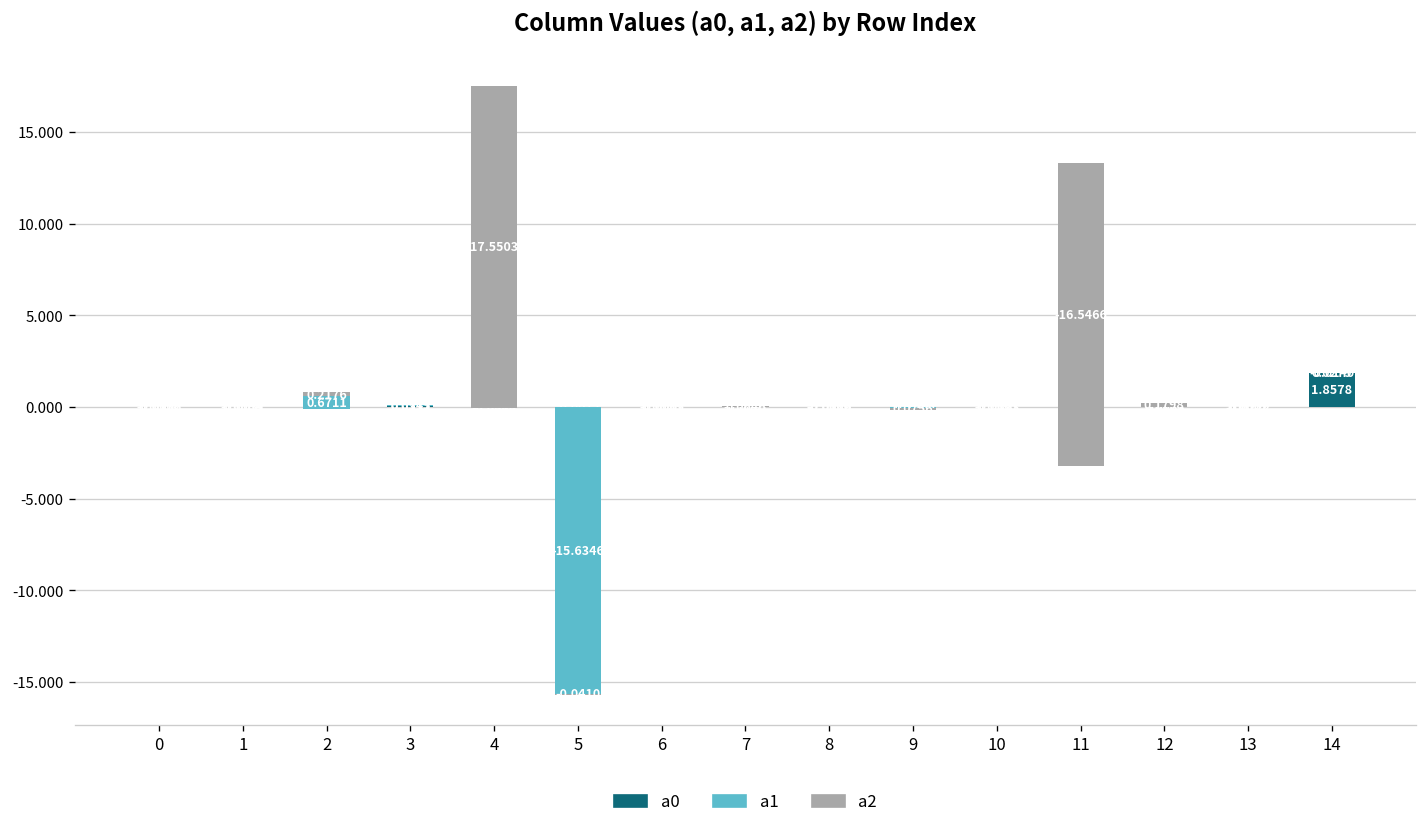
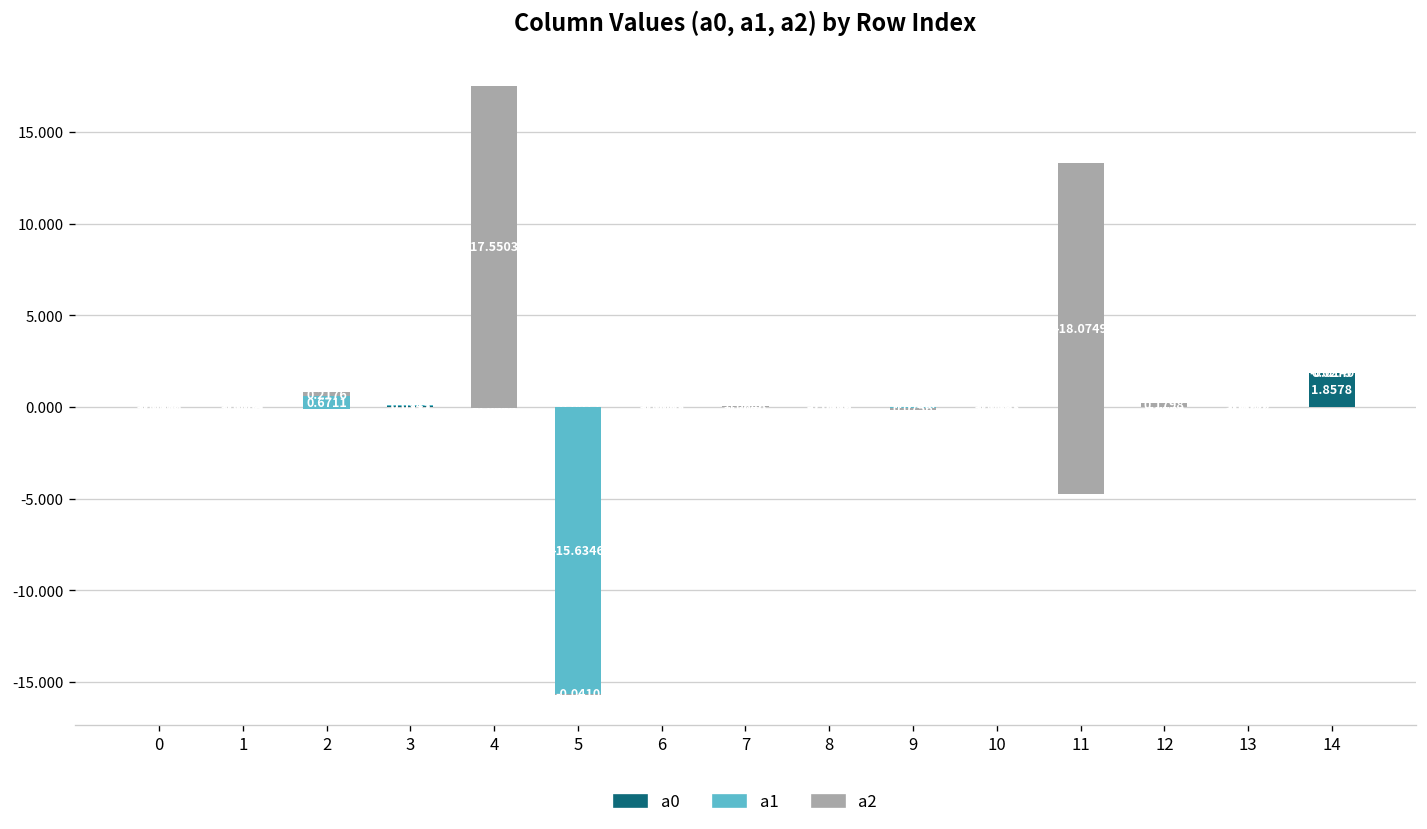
a2, 11: -16.5466 -> -18.0749
